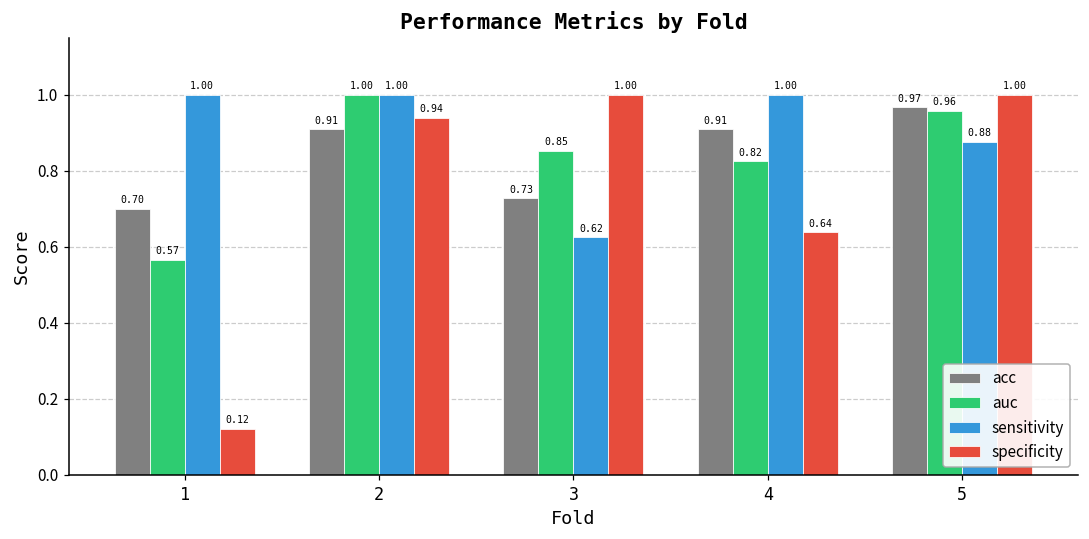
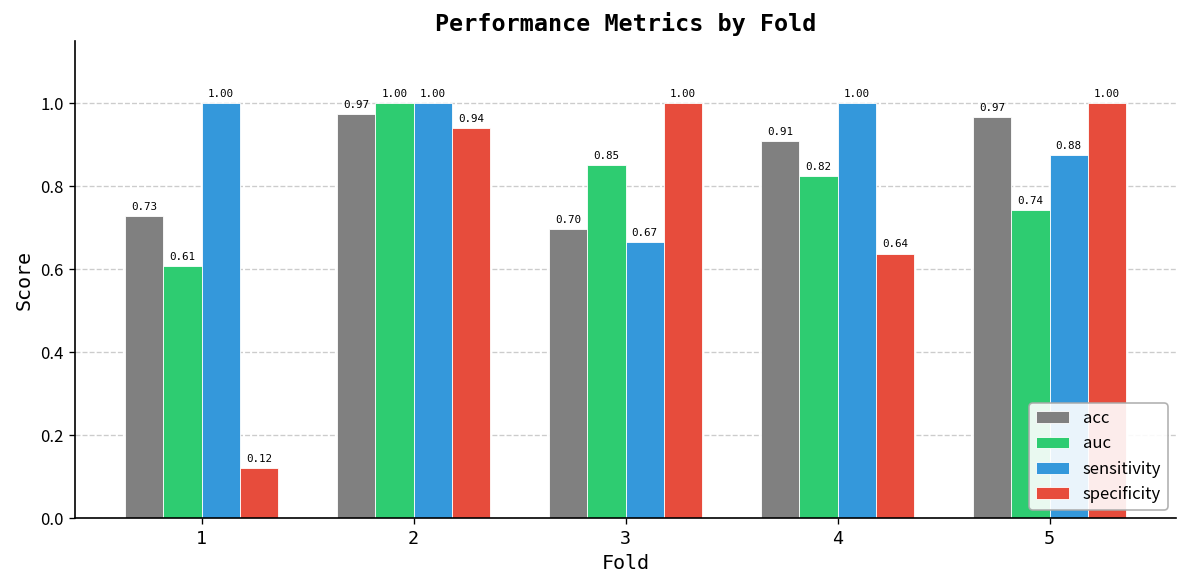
acc, 1: 0.70 -> 0.73
auc, 1: 0.57 -> 0.61
acc, 2: 0.91 -> 0.97
acc, 3: 0.73 -> 0.70
sensitivity, 3: 0.62 -> 0.67
auc, 5: 0.96 -> 0.74
